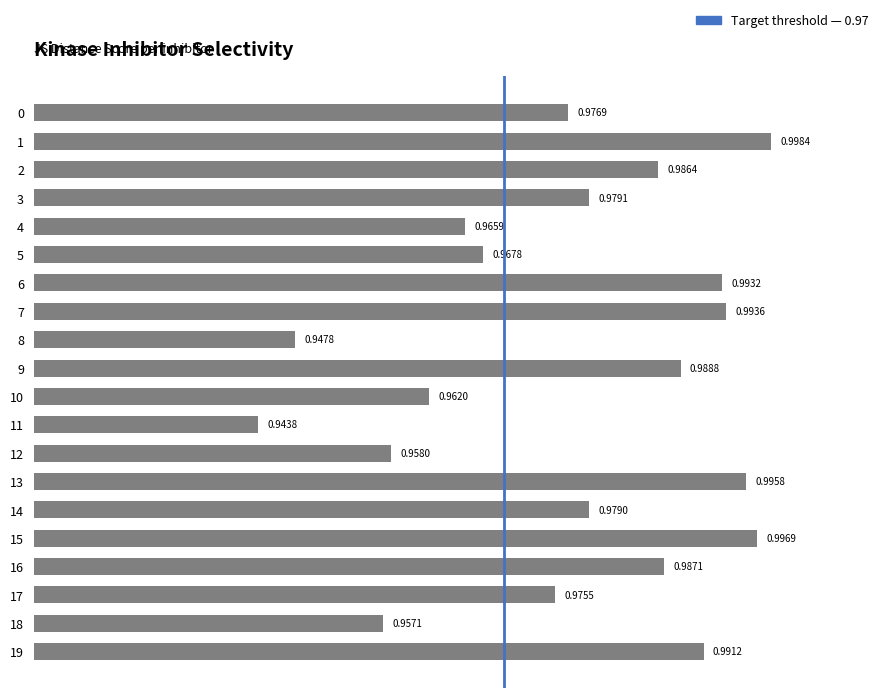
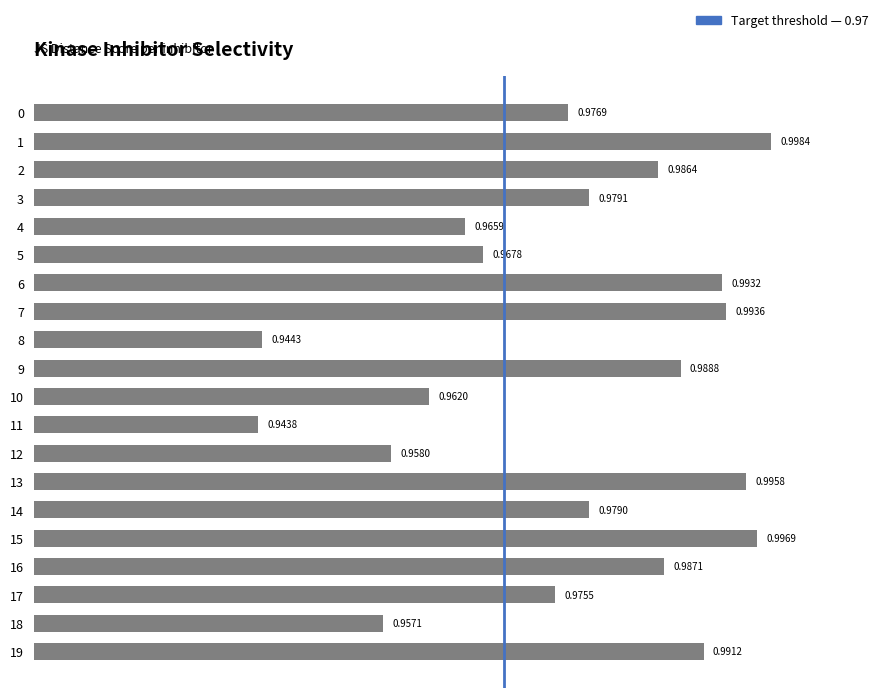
8: 0.9478 -> 0.9443
